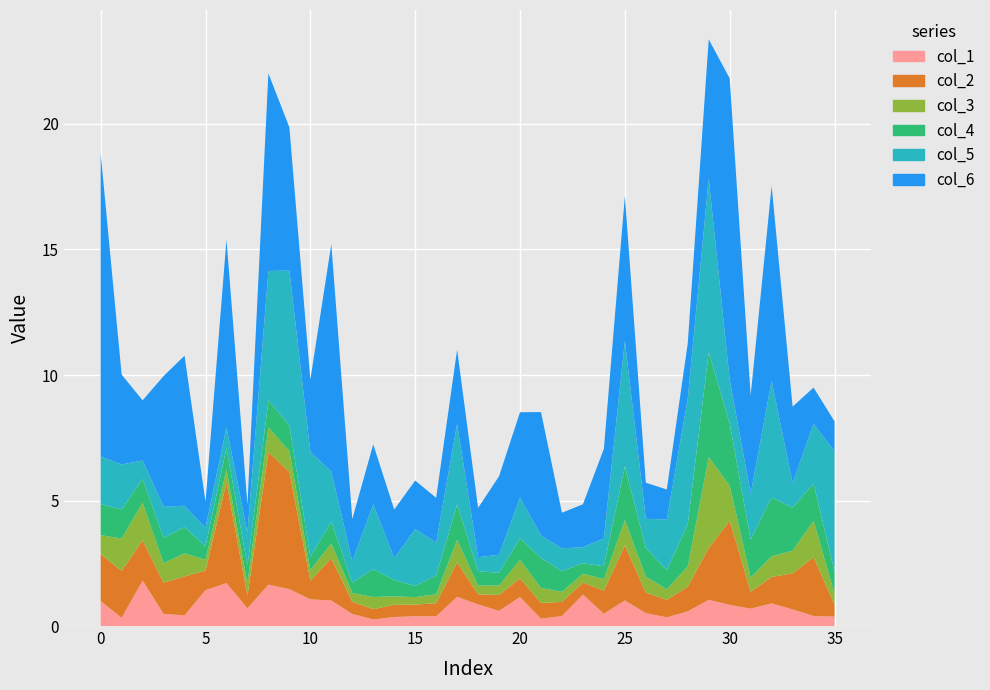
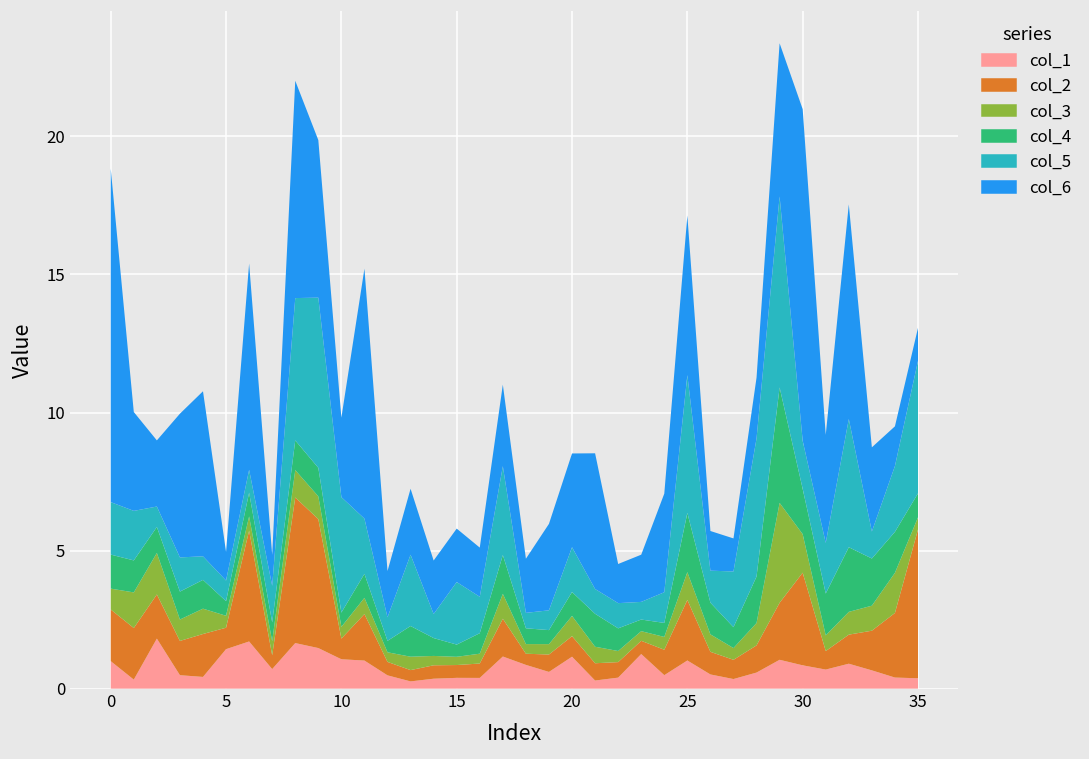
col_4, 30: 2.5 -> 1.6
col_2, 35: 0.5 -> 5.4
